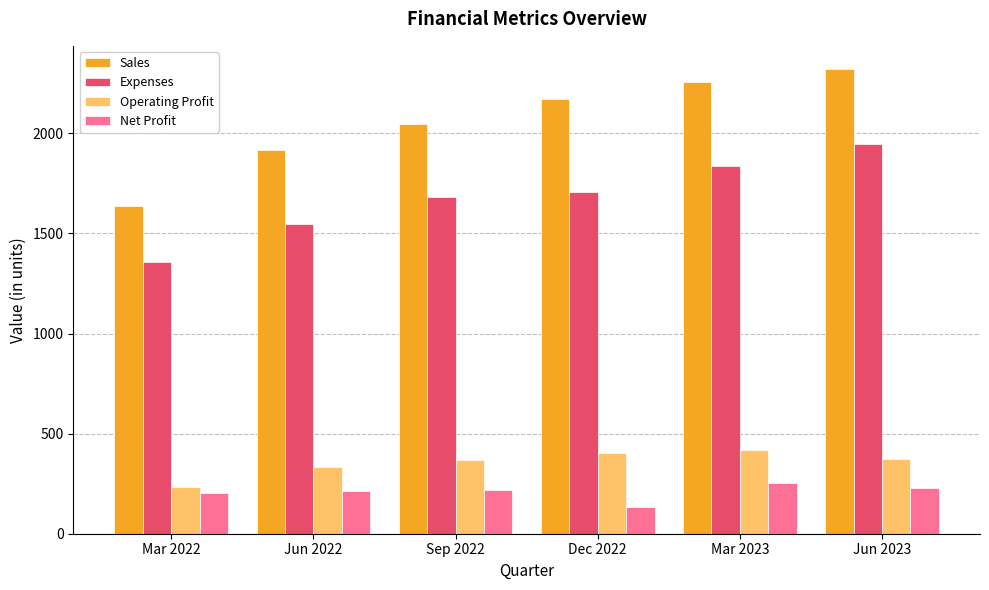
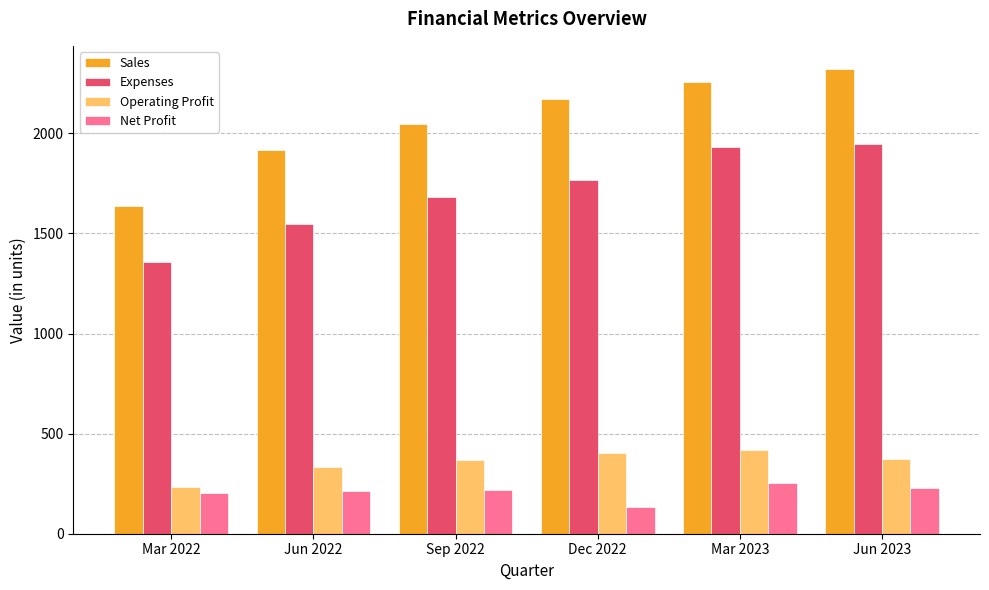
Expenses, Dec 2022: 1710 -> 1770
Expenses, Mar 2023: 1840 -> 1930
